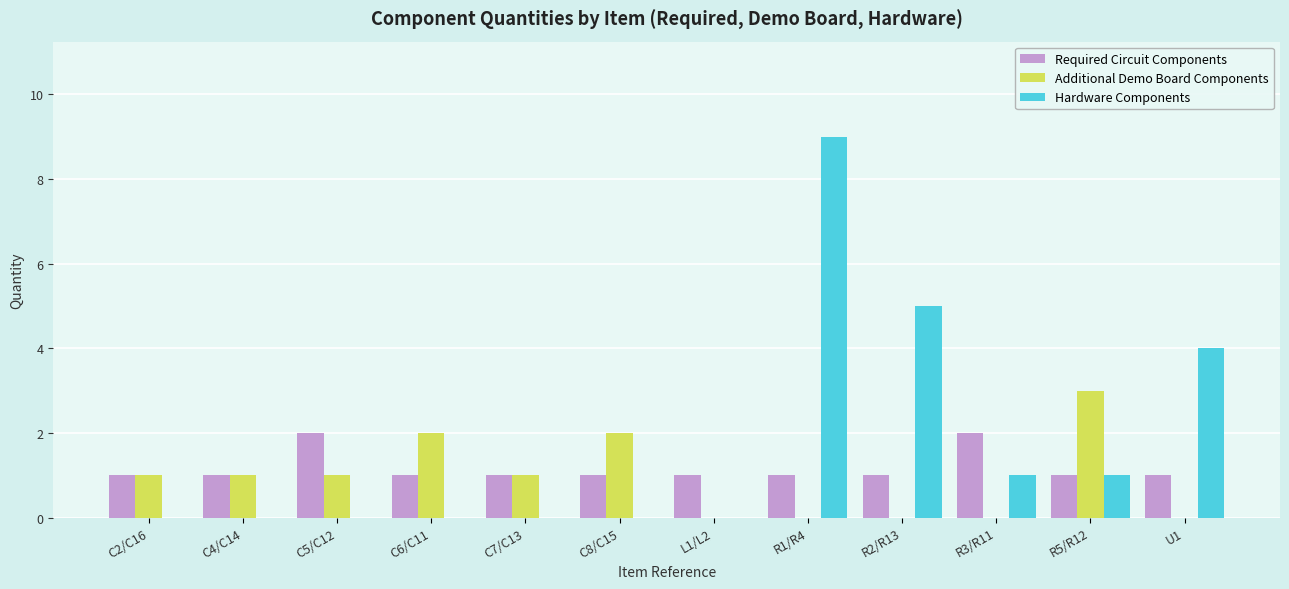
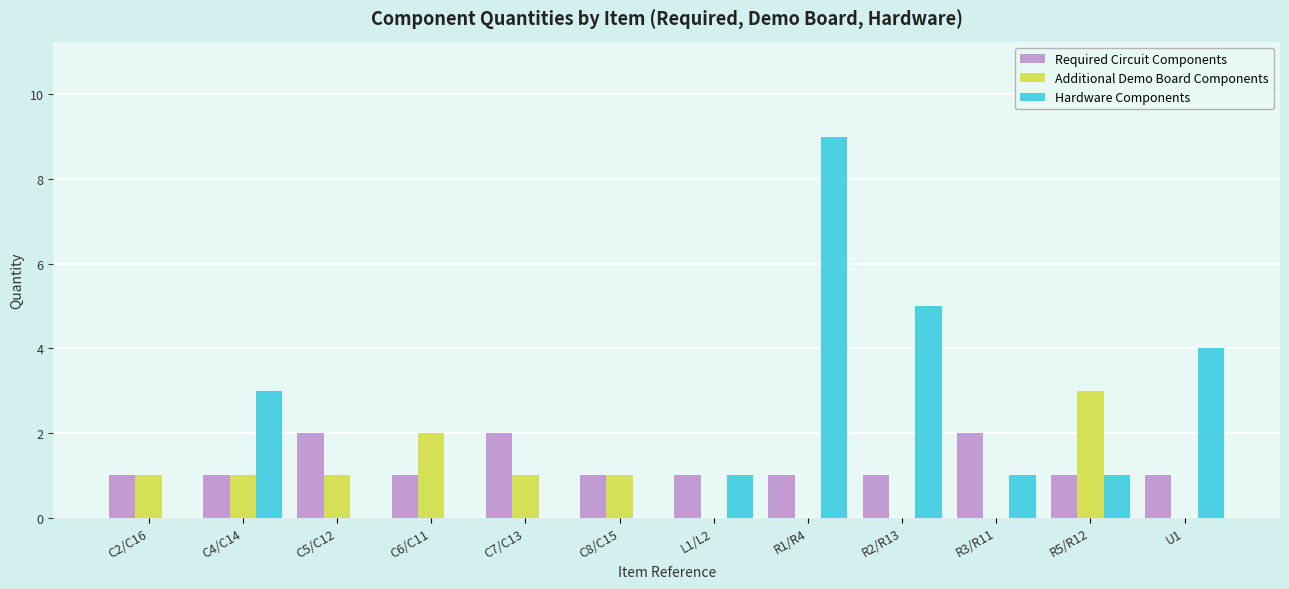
Hardware Components, C4/C14: 0 -> 3
Required Circuit Components, C7/C13: 1 -> 2
Additional Demo Board Components, C8/C15: 2 -> 1
Hardware Components, L1/L2: 0 -> 1
